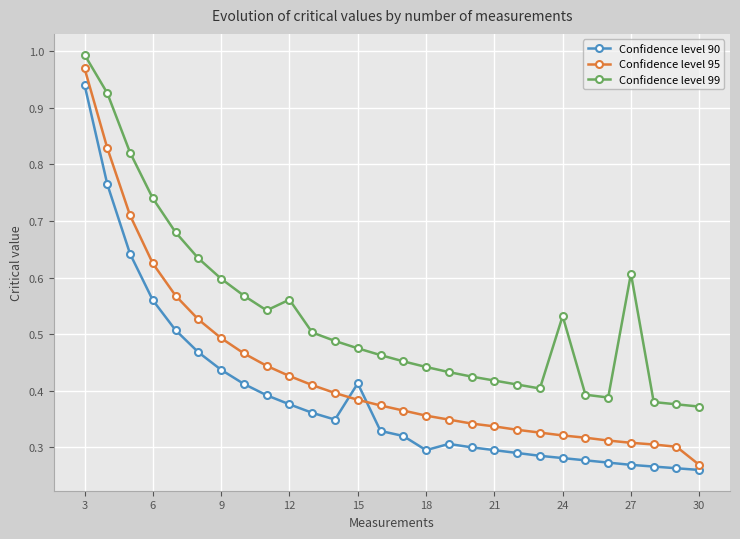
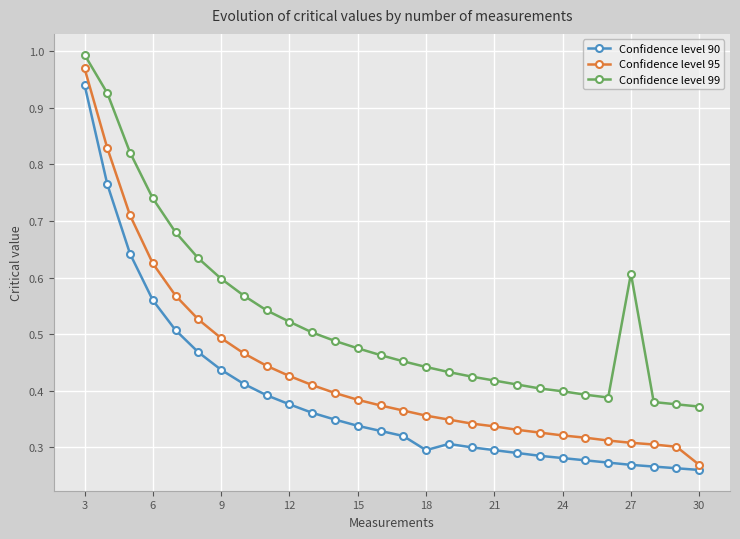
Confidence level 99, 12: 0.56 -> 0.52
Confidence level 90, 15: 0.41 -> 0.34
Confidence level 99, 24: 0.53 -> 0.40
